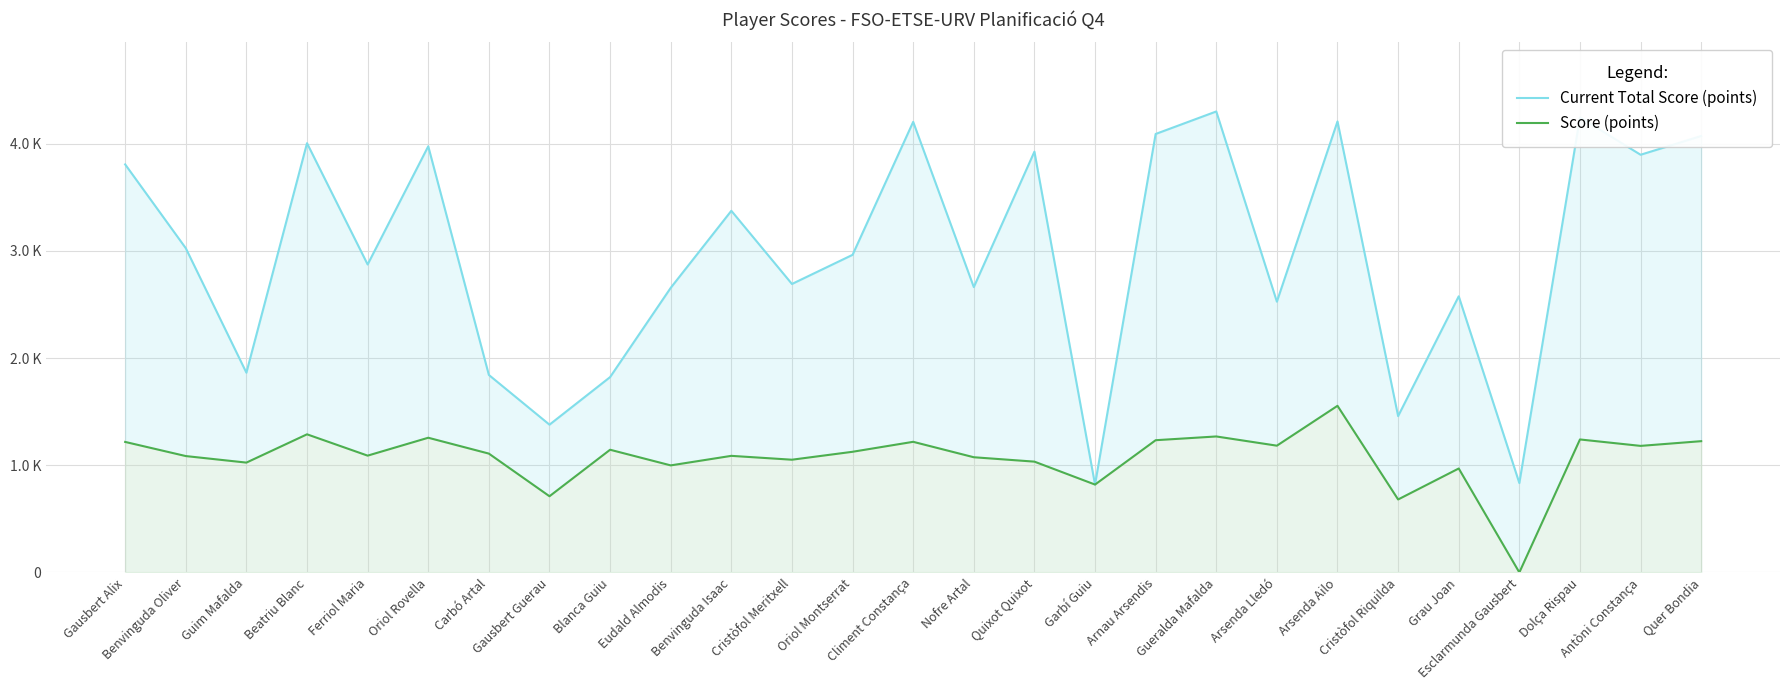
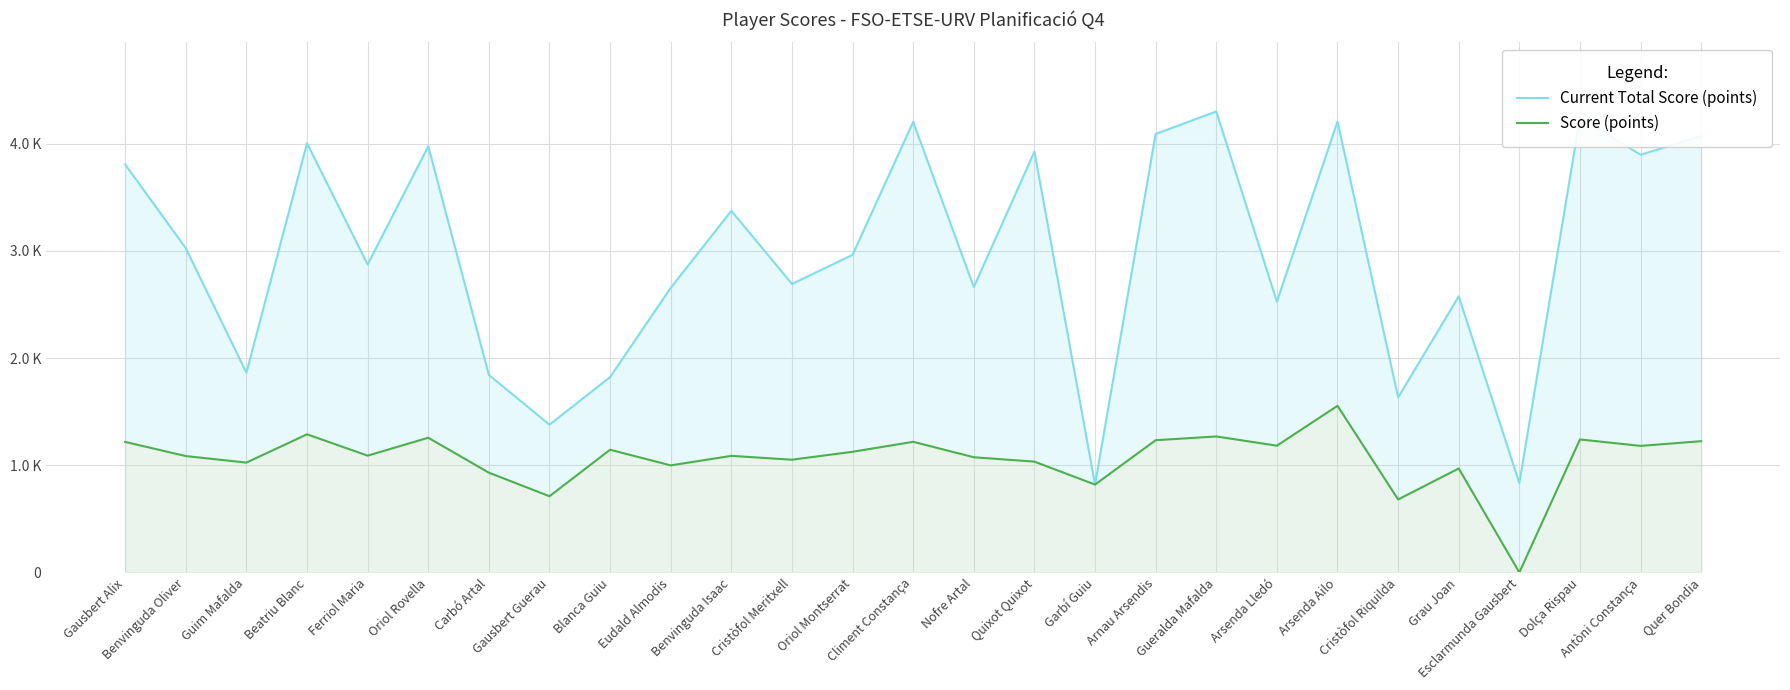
Score (points), Carbó Artal: 1110 -> 930
Current Total Score (points), Cristòfol Riquilda: 1460 -> 1630
